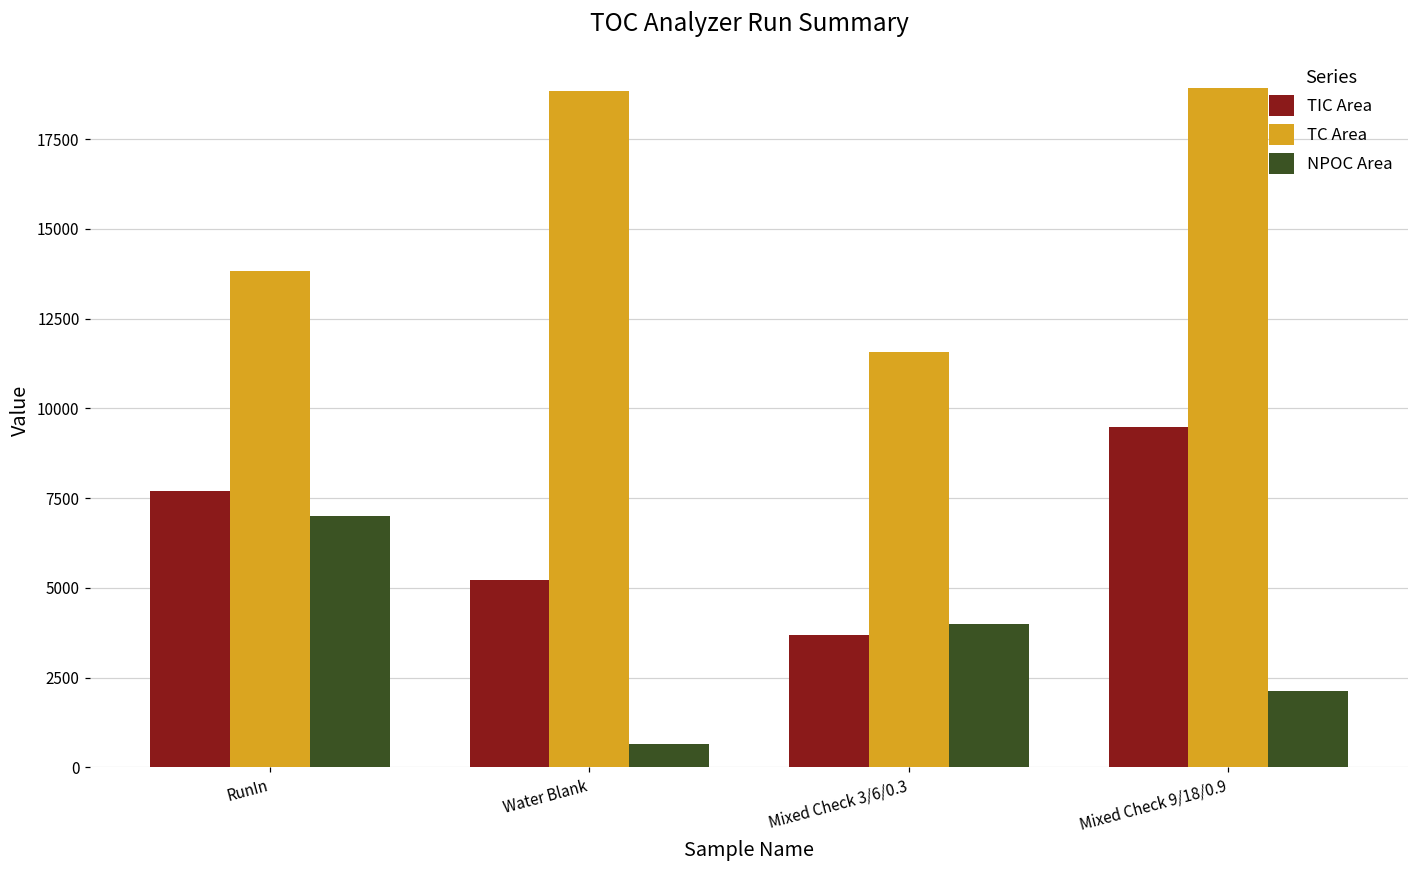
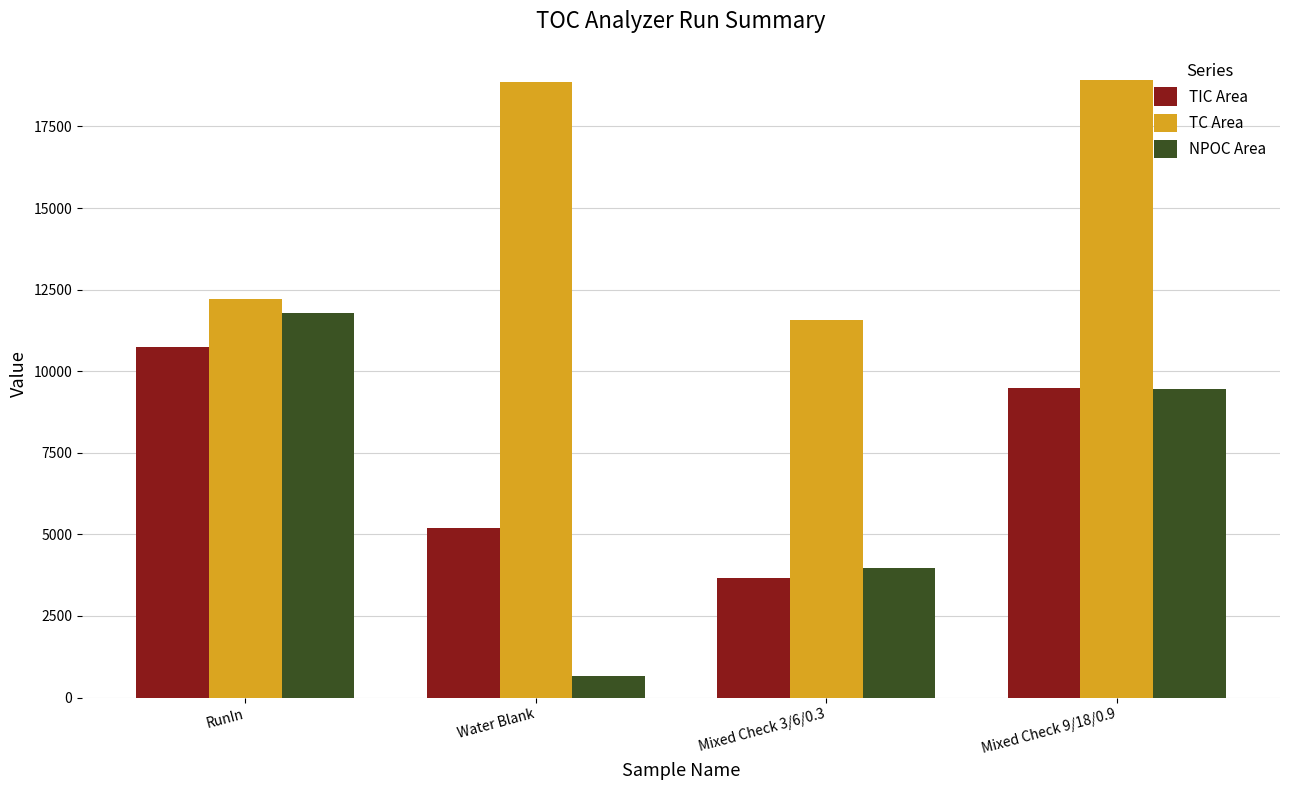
TIC Area, RunIn: 7700 -> 10700
TC Area, RunIn: 13800 -> 12200
NPOC Area, RunIn: 7000 -> 11800
NPOC Area, Mixed Check 9/18/0.9: 2100 -> 9500
